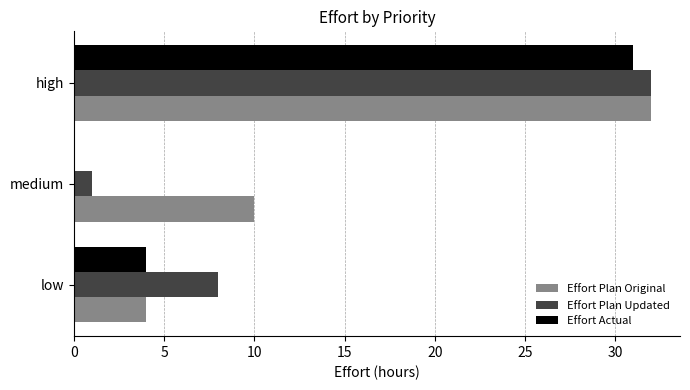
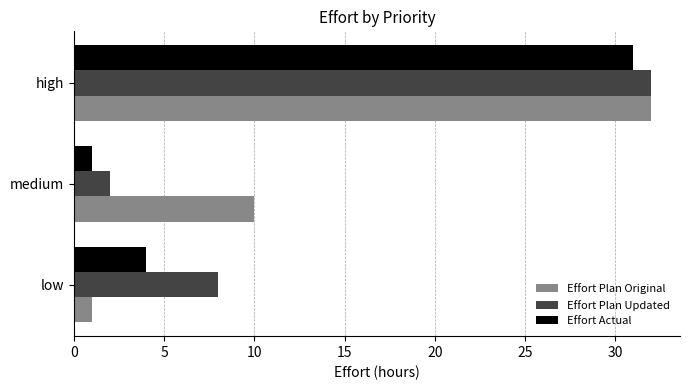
Effort Actual, medium: 0 -> 1
Effort Plan Updated, medium: 1 -> 2
Effort Plan Original, low: 4 -> 1
